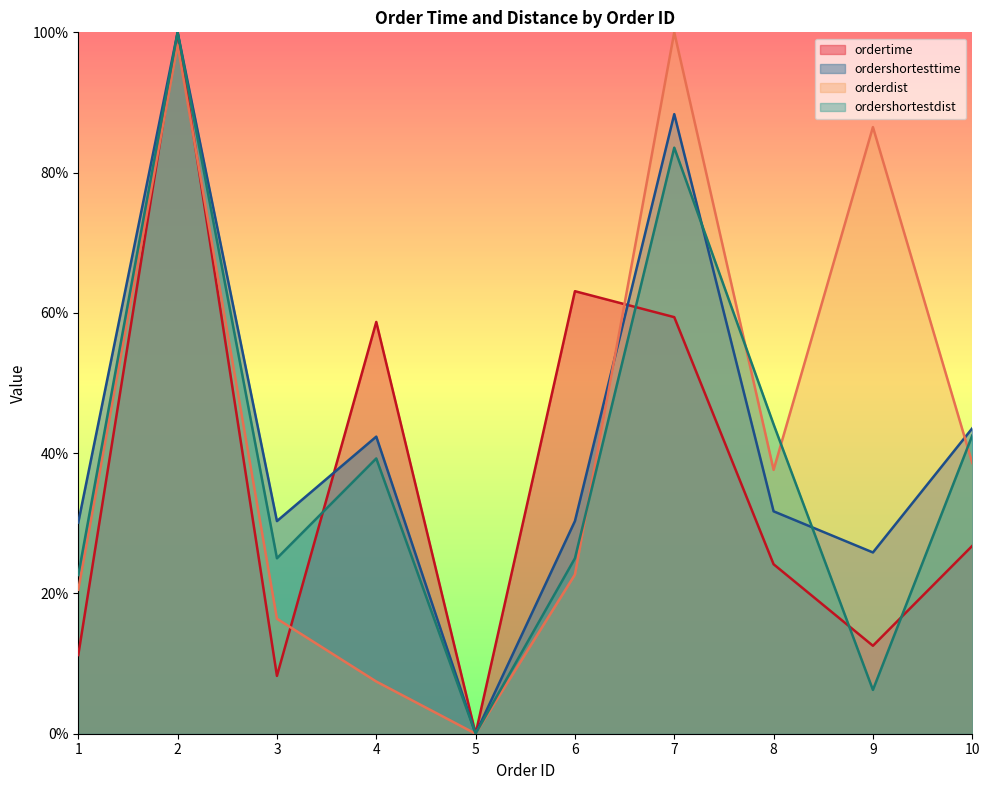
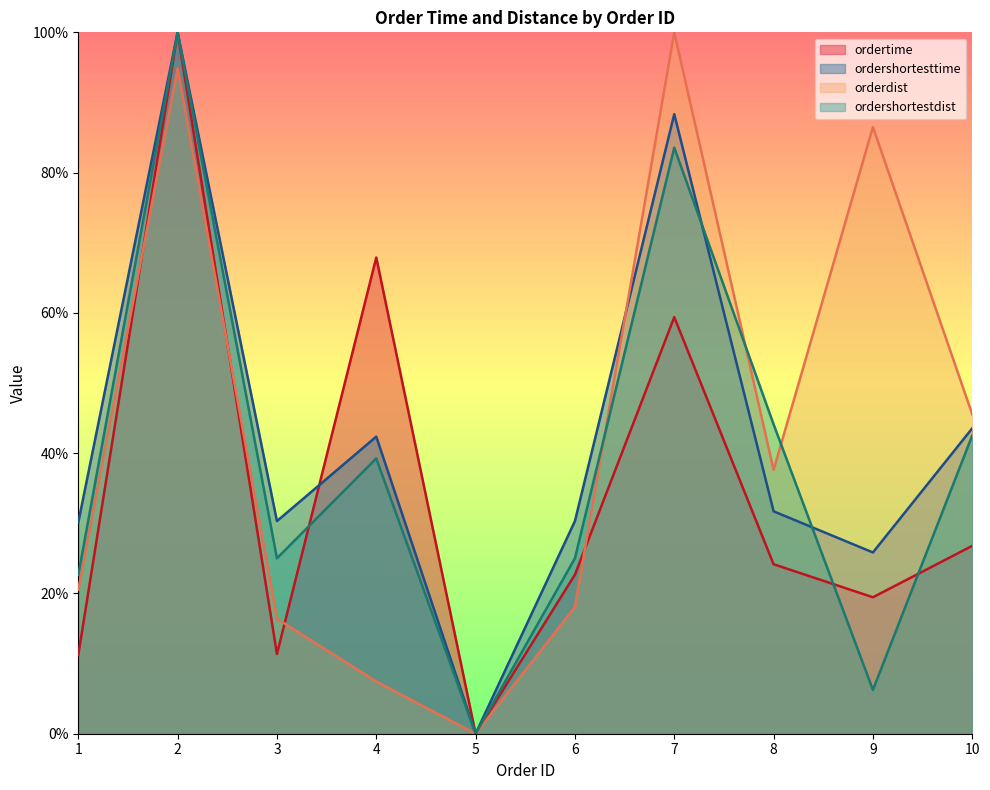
orderdist, 2: 98% -> 95%
ordertime, 3: 8% -> 11%
ordertime, 4: 59% -> 68%
ordertime, 6: 63% -> 23%
orderdist, 6: 23% -> 18%
ordertime, 9: 13% -> 19%
orderdist, 10: 39% -> 46%
